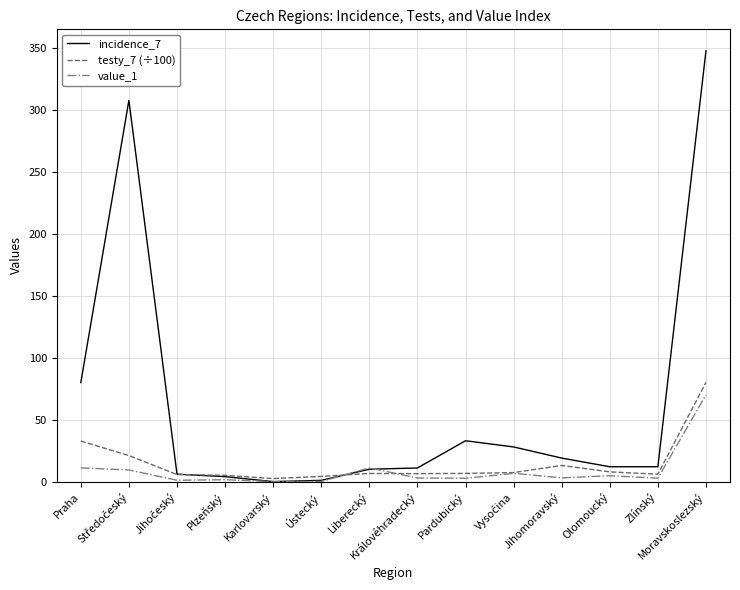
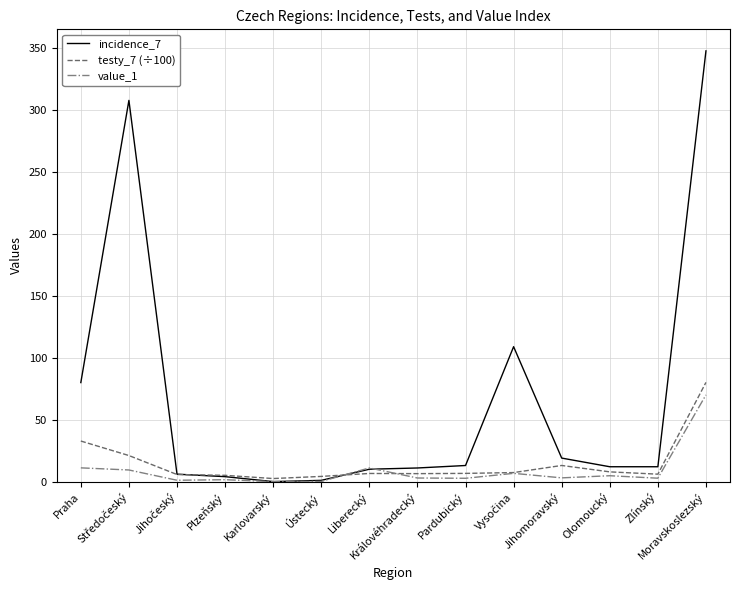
incidence_7, Pardubický: 33 -> 13
incidence_7, Vysočina: 28 -> 109
